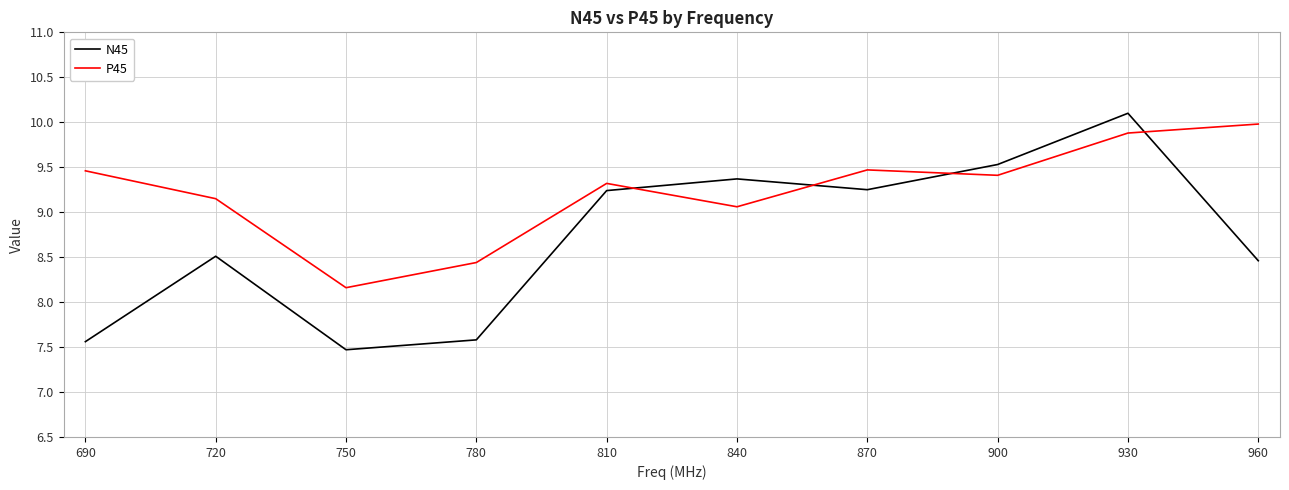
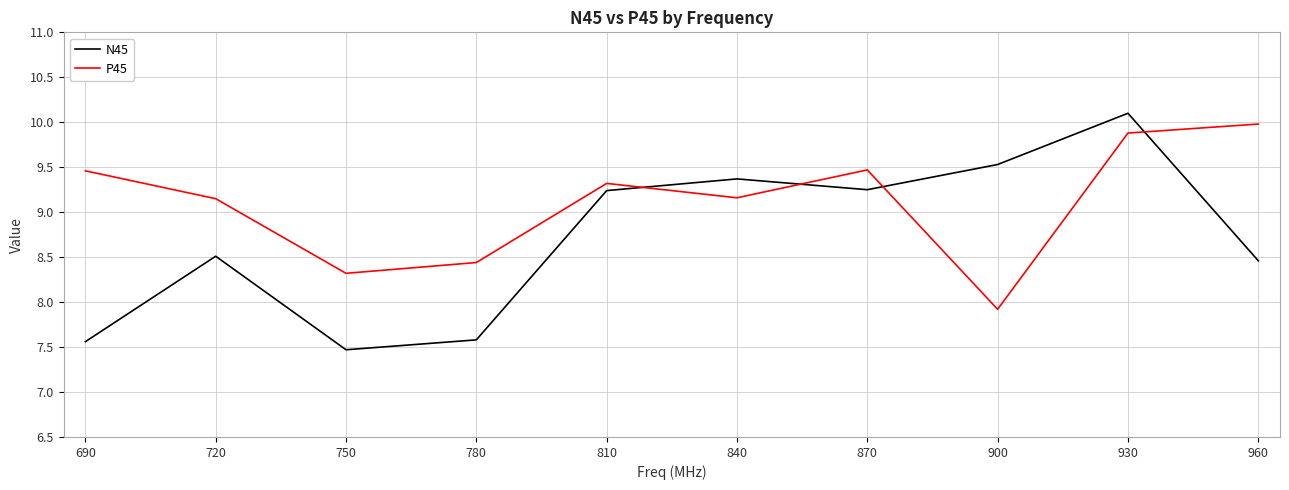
P45, 750: 8.2 -> 8.3
P45, 840: 9.1 -> 9.2
P45, 900: 9.4 -> 7.9
